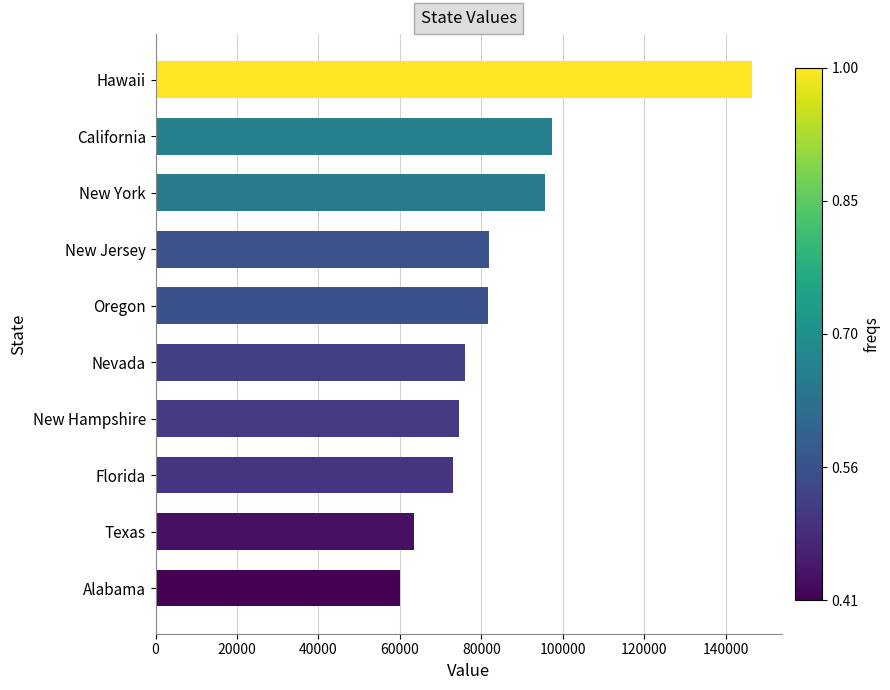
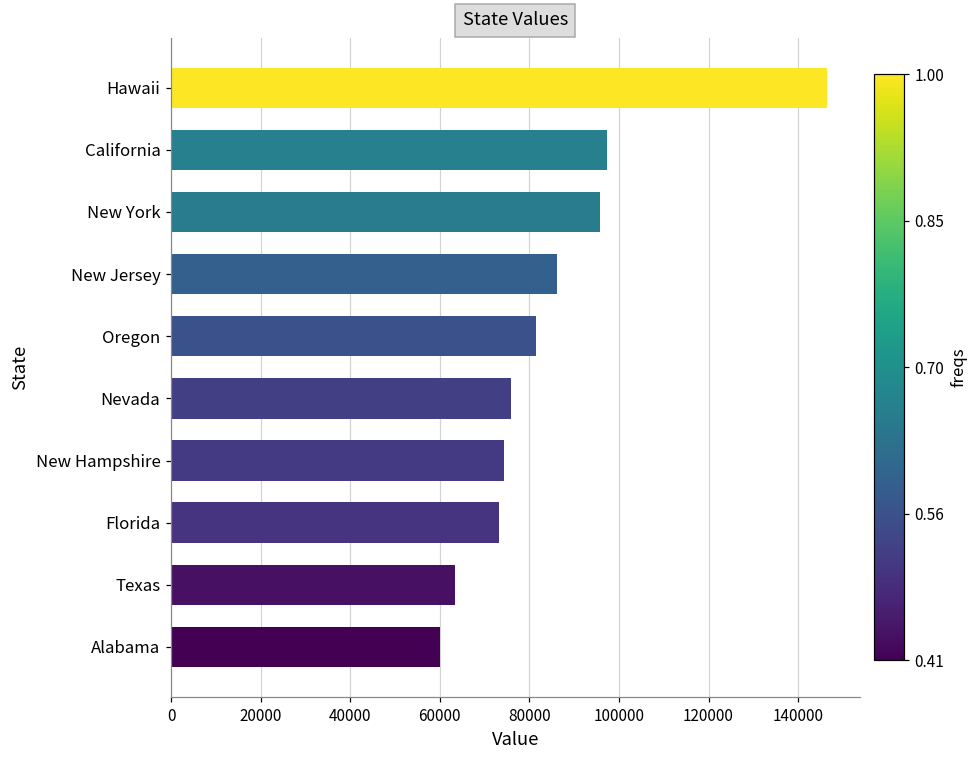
New Jersey: 82000 -> 86000
